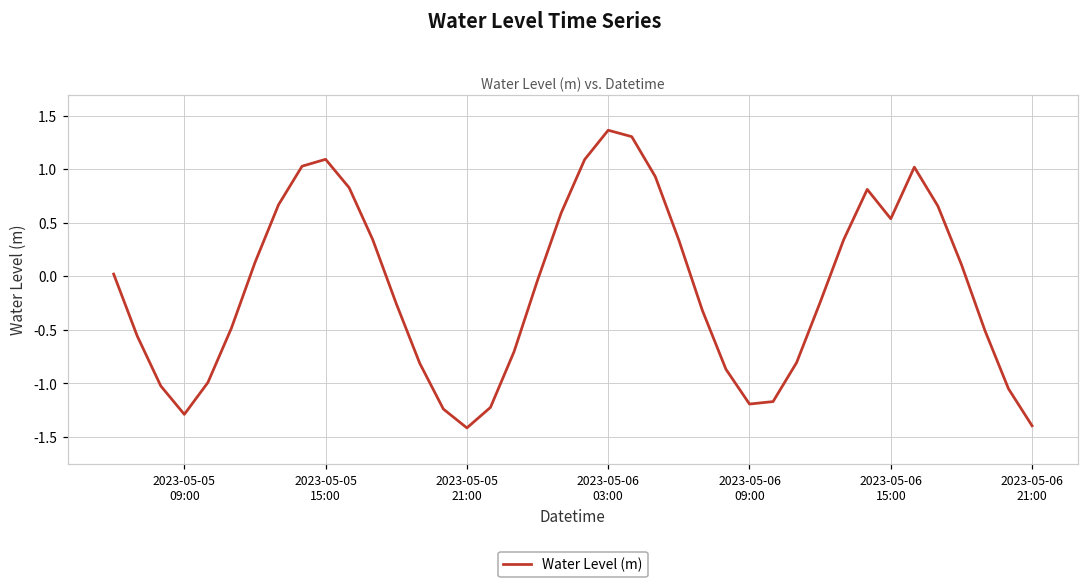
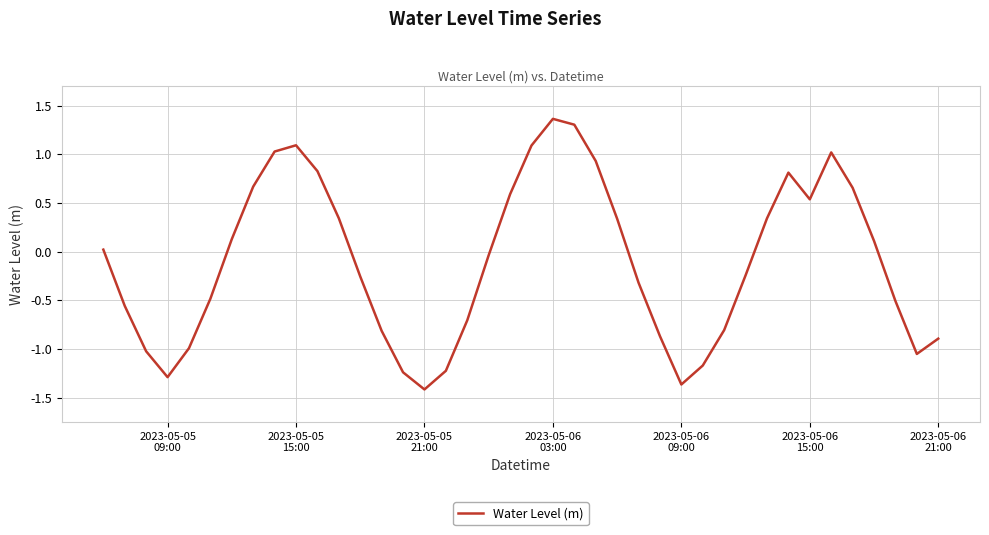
2023-05-06 09:00: -1.2 -> -1.4
2023-05-06 21:00: -1.4 -> -0.9
